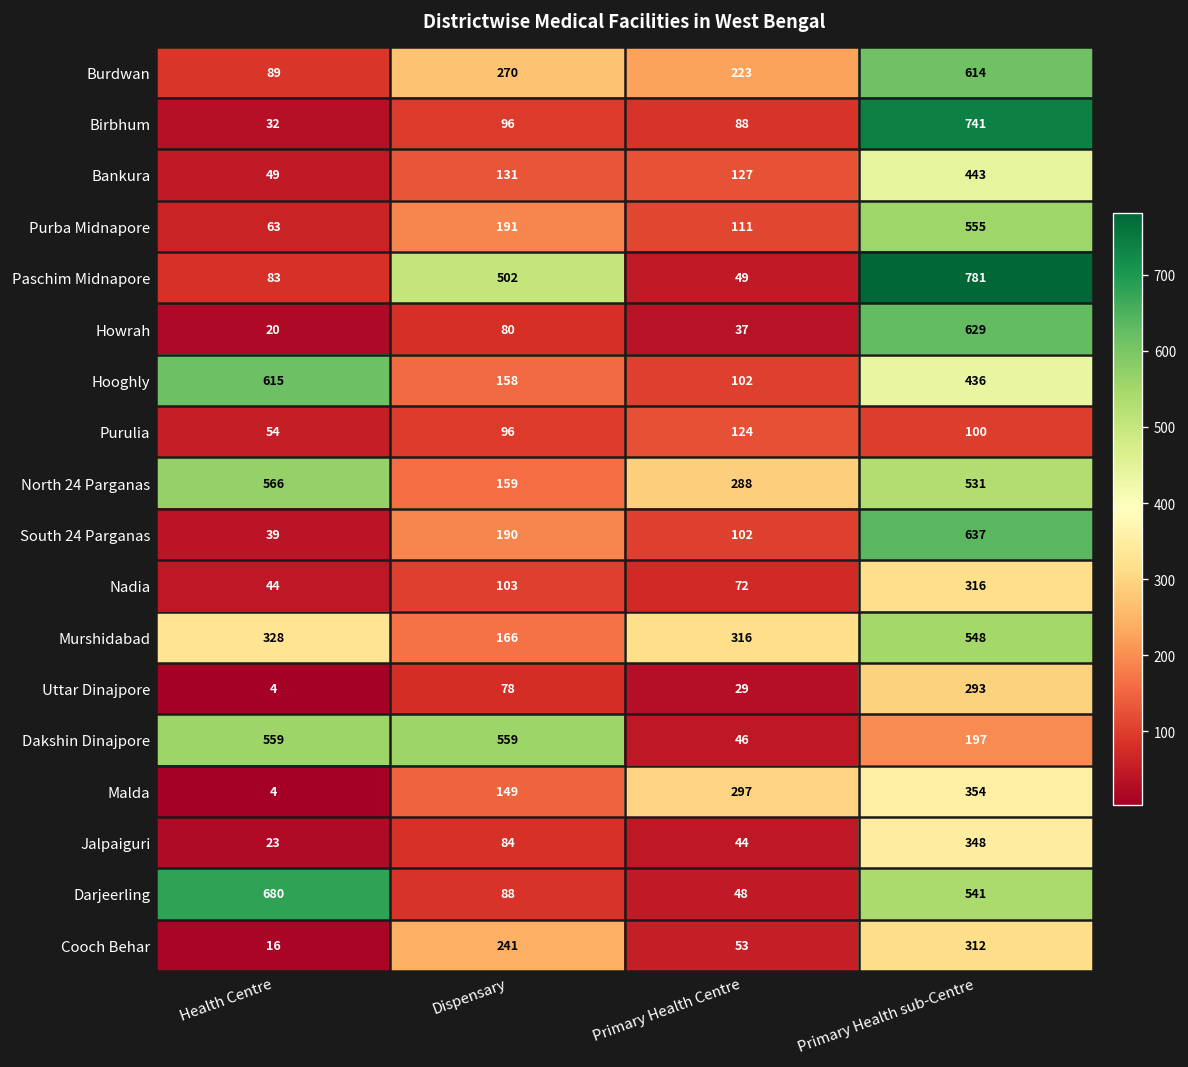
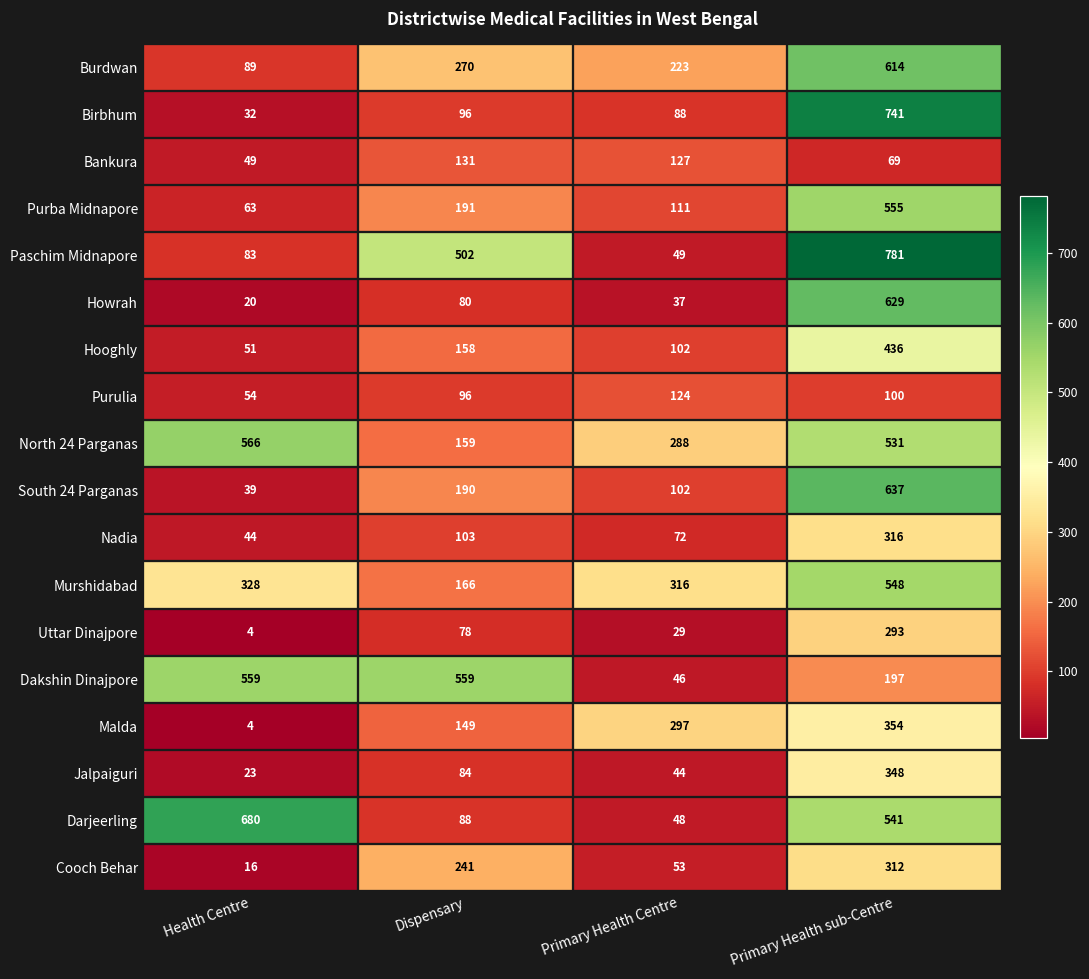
Bankura, Primary Health sub-Centre: 443 -> 69
Hooghly, Health Centre: 615 -> 51
